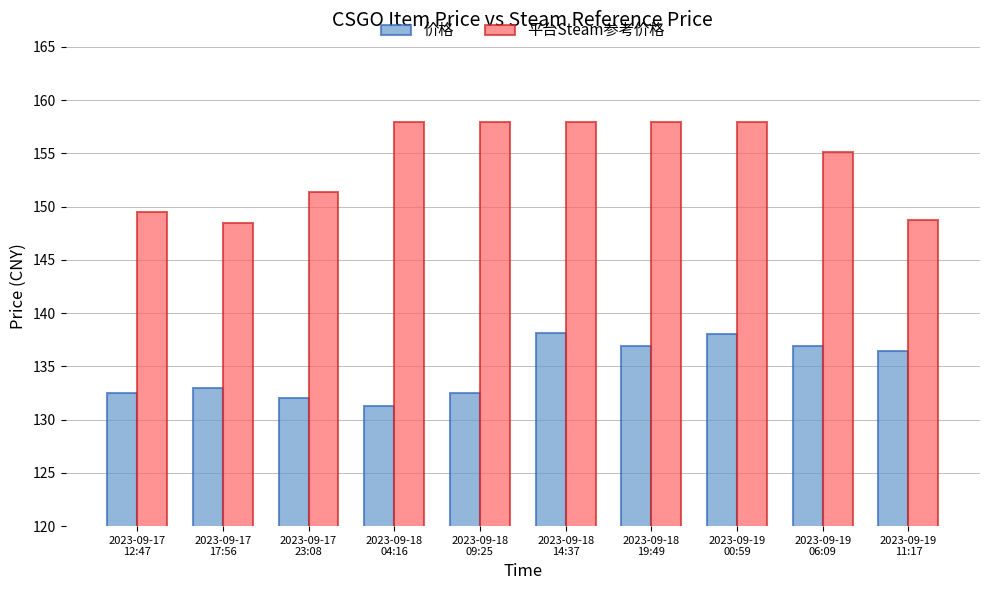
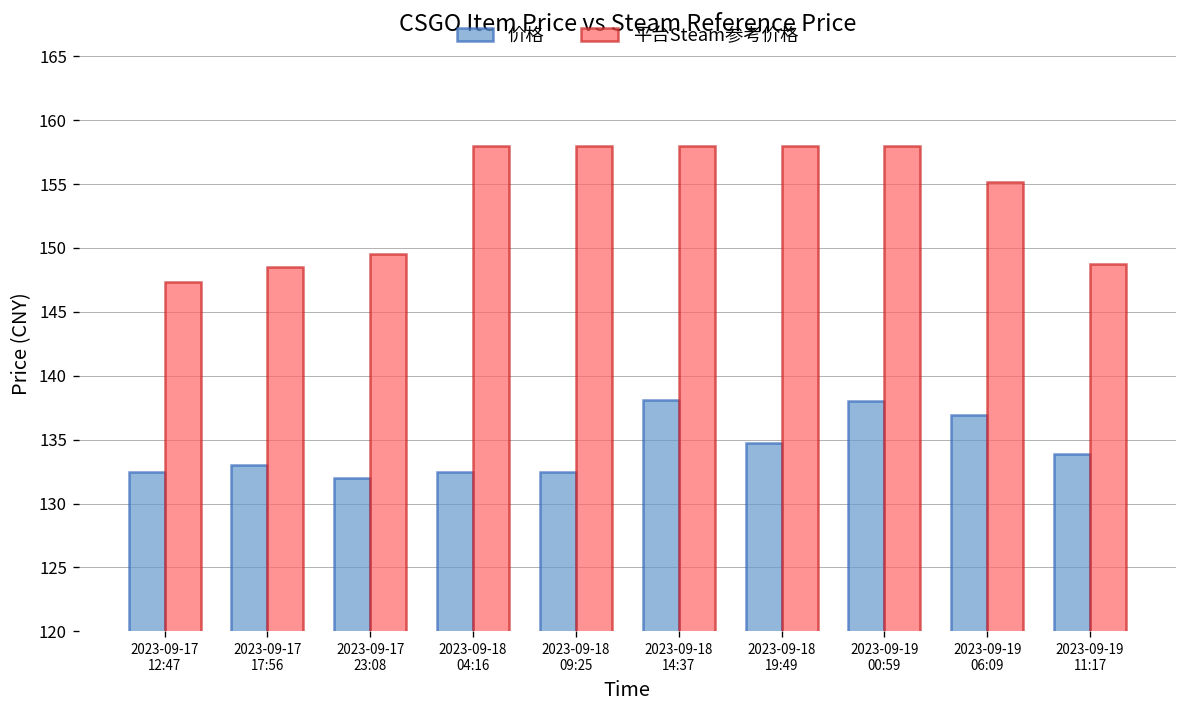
平台Steam参考价格, 2023-09-17 12:47: 149.5 -> 147.3
平台Steam参考价格, 2023-09-17 23:08: 151.4 -> 149.5
价格, 2023-09-18 04:16: 131.3 -> 132.5
价格, 2023-09-18 19:49: 136.9 -> 134.7
价格, 2023-09-19 11:17: 136.4 -> 133.9
